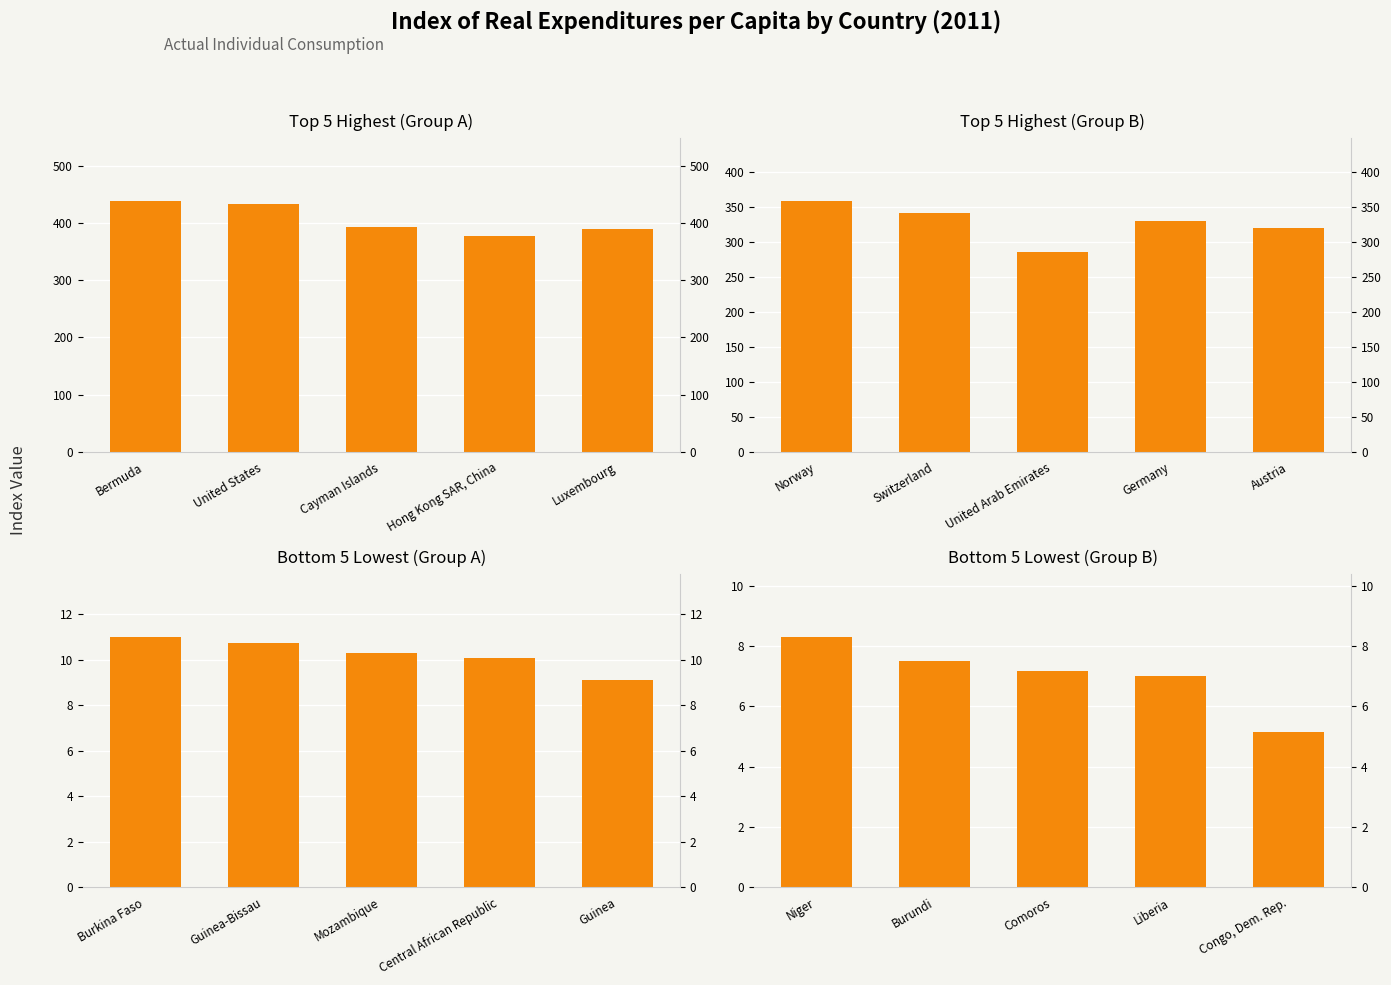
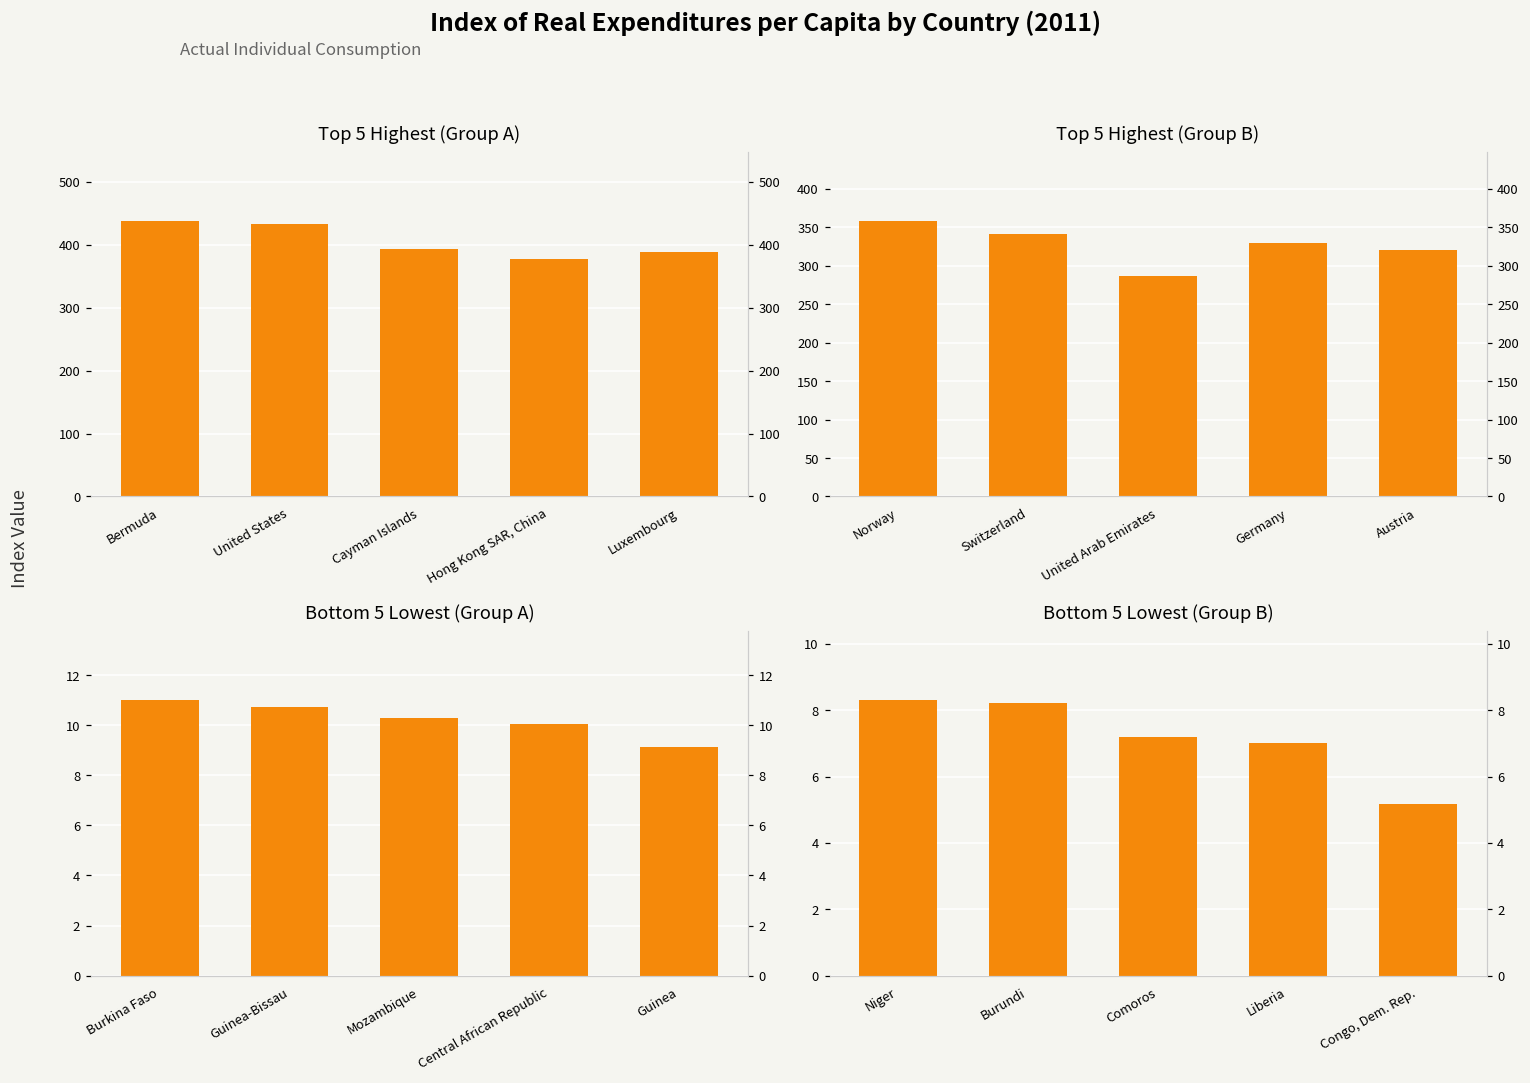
Bottom 5 Lowest (Group B), Burundi: 7.5 -> 8.2
